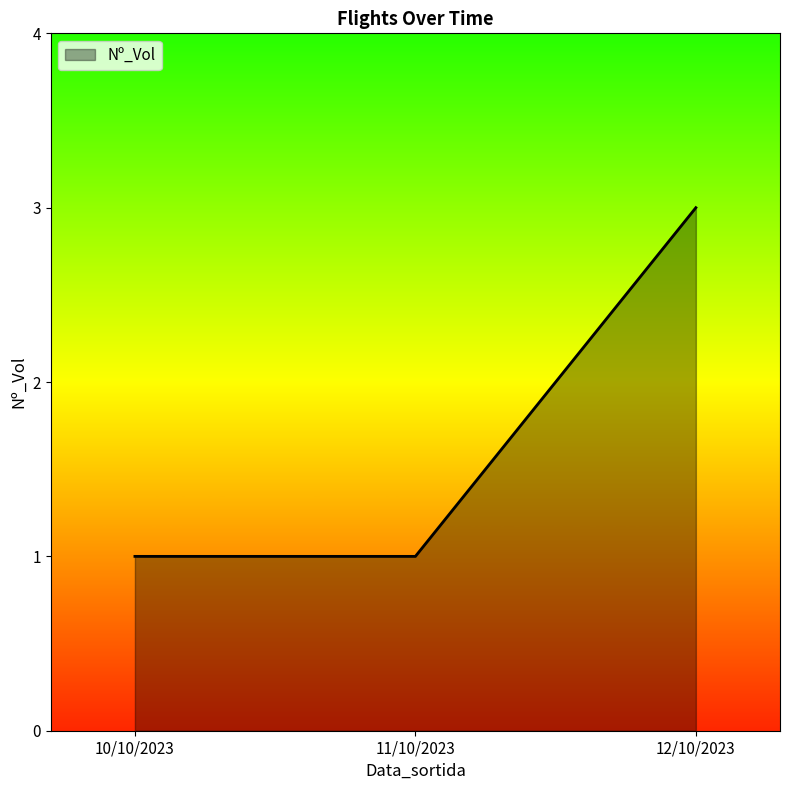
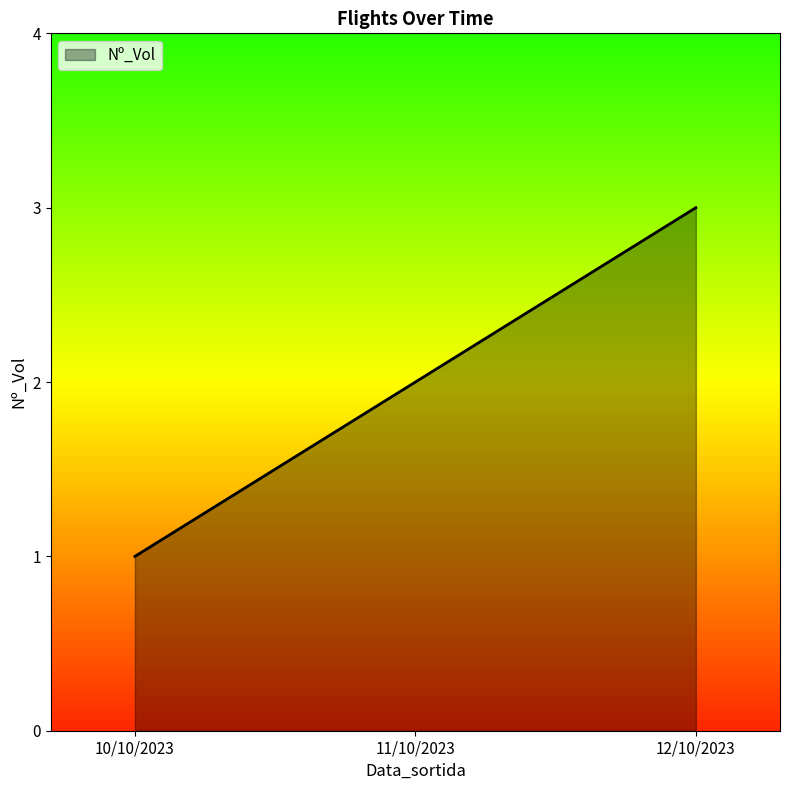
11/10/2023: 1 -> 2
